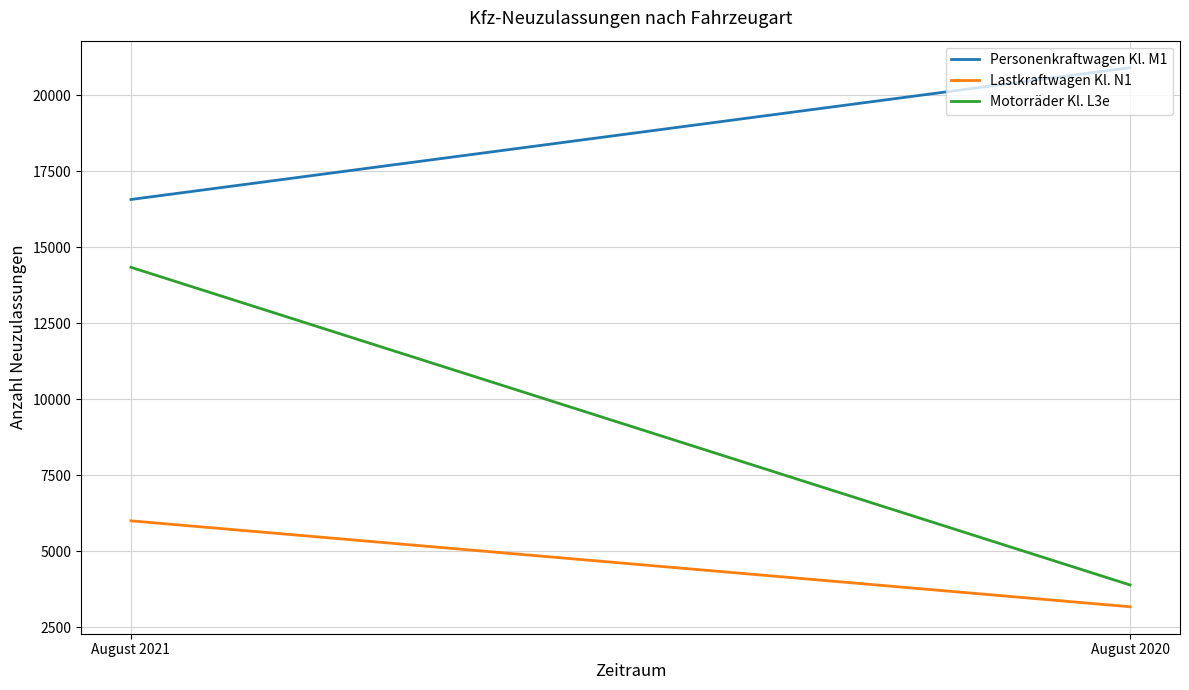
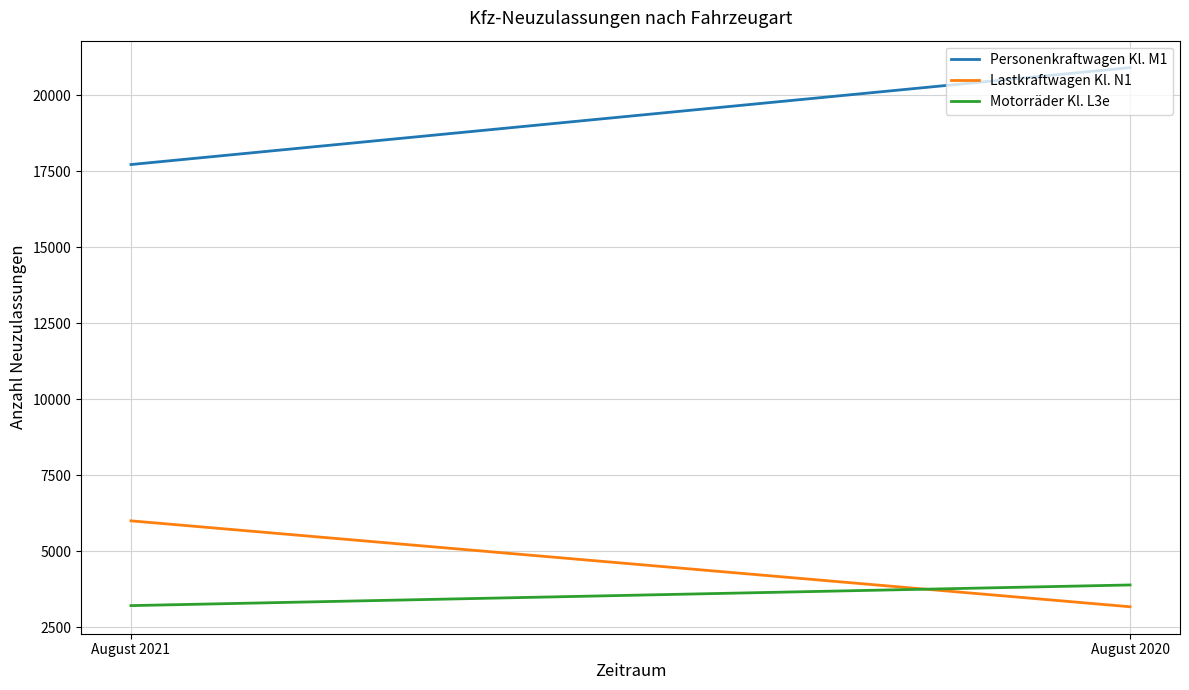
Personenkraftwagen Kl. M1, August 2021: 16600 -> 17700
Motorräder Kl. L3e, August 2021: 14300 -> 3200
